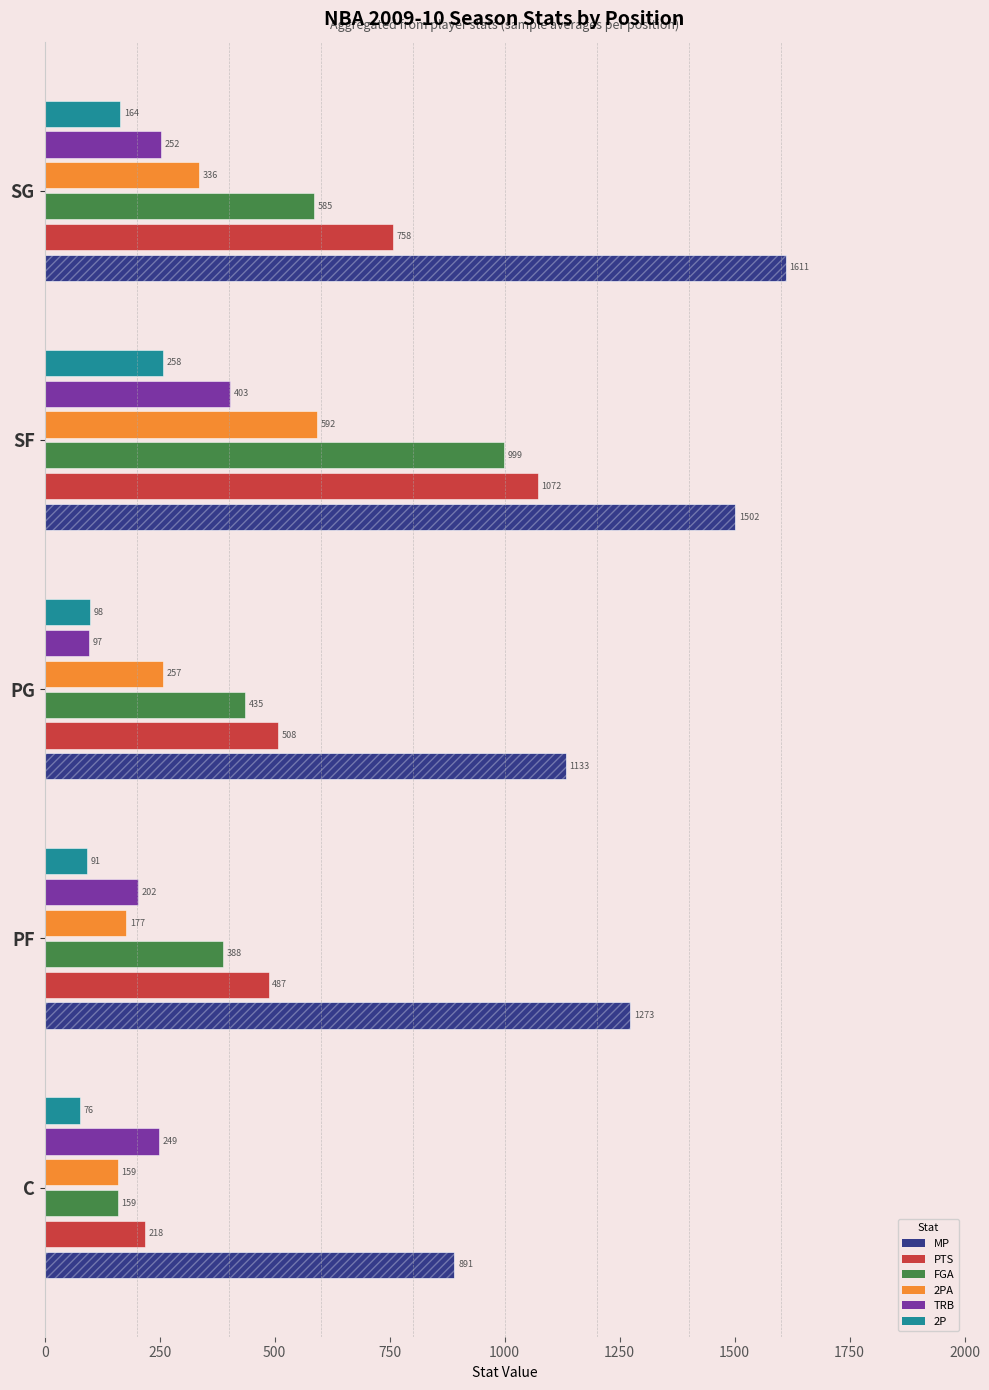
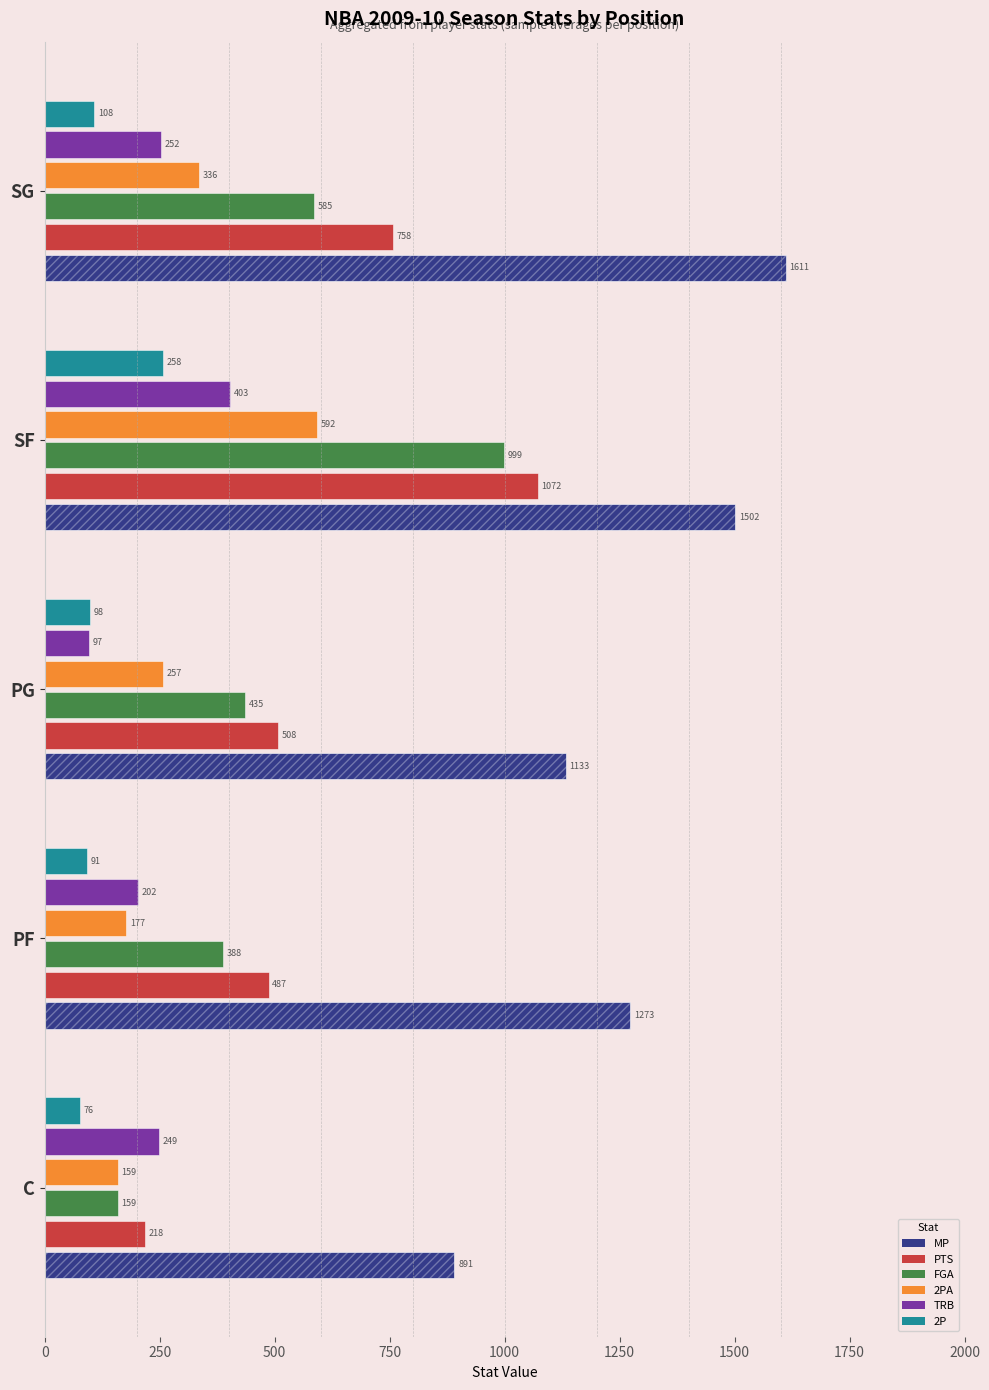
2P, SG: 164 -> 108
